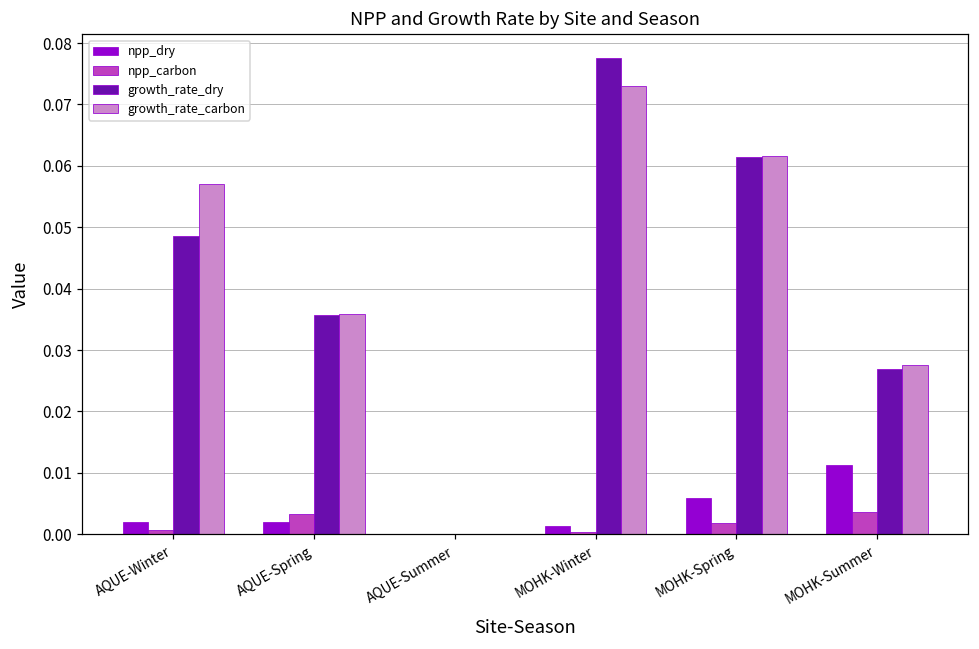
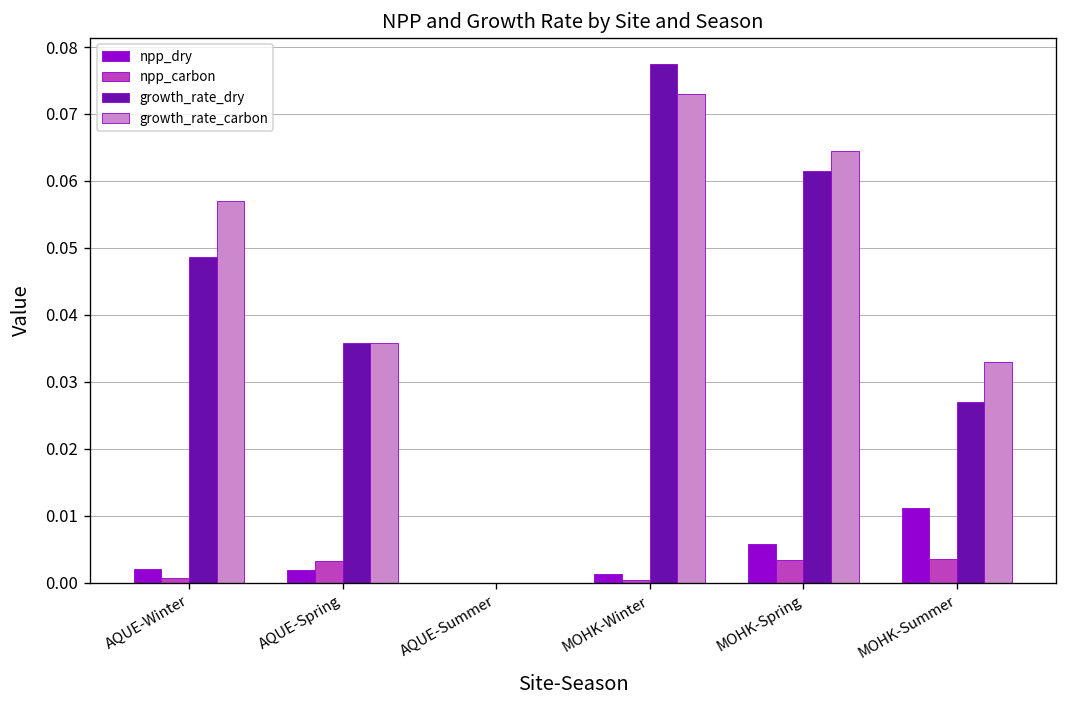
npp_carbon, MOHK-Spring: 0.002 -> 0.003
growth_rate_carbon, MOHK-Spring: 0.062 -> 0.064
growth_rate_carbon, MOHK-Summer: 0.028 -> 0.033
